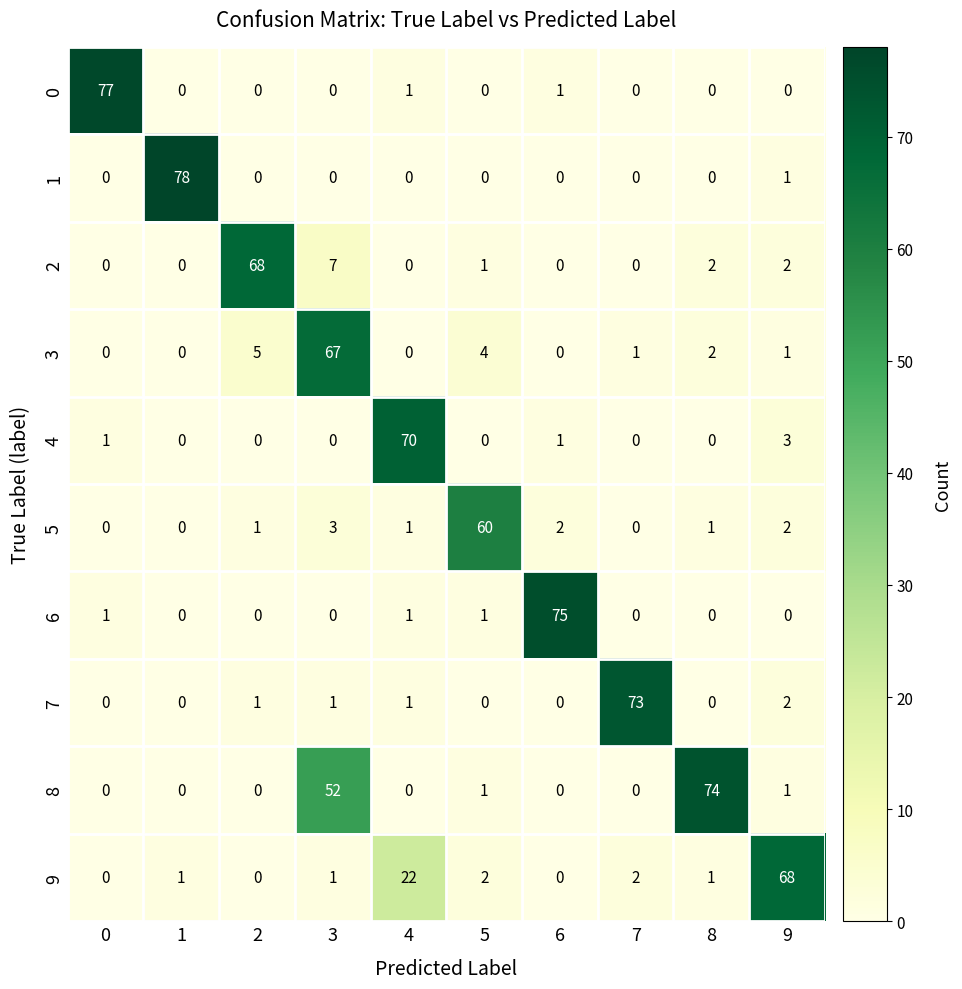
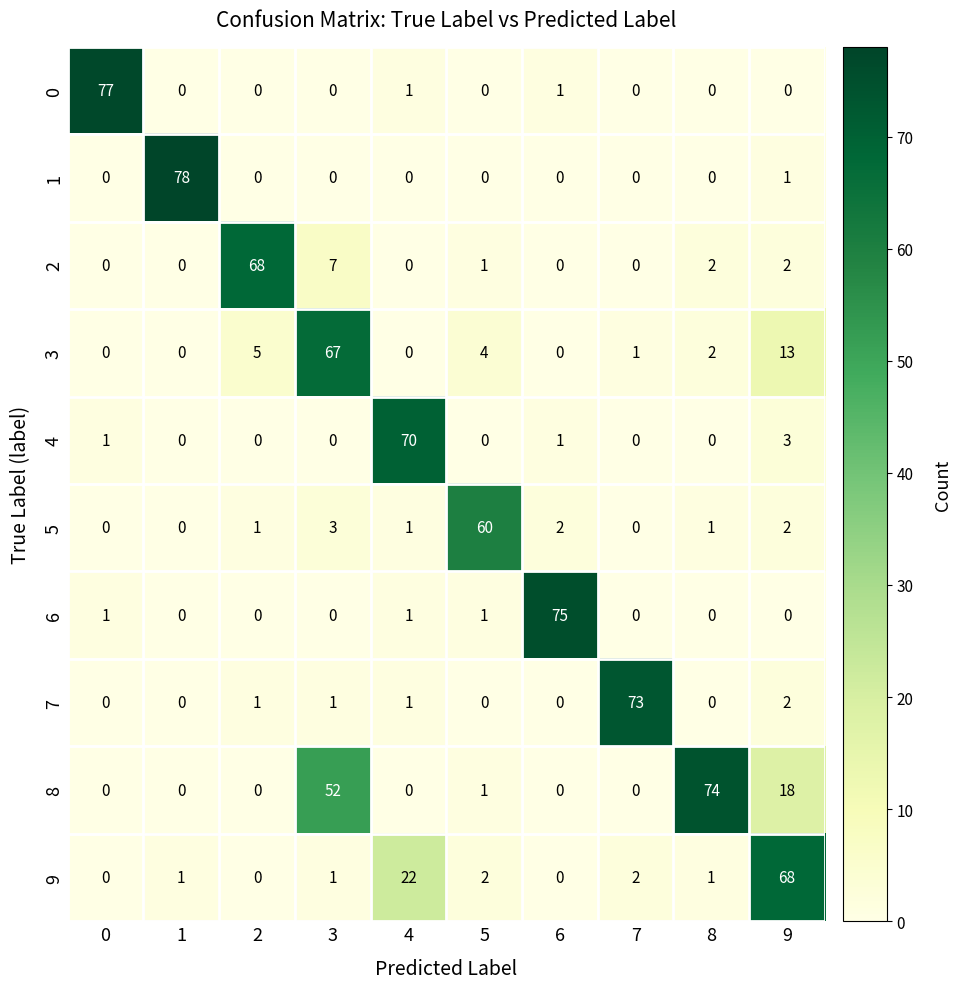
3, 9: 1 -> 13
8, 9: 1 -> 18
